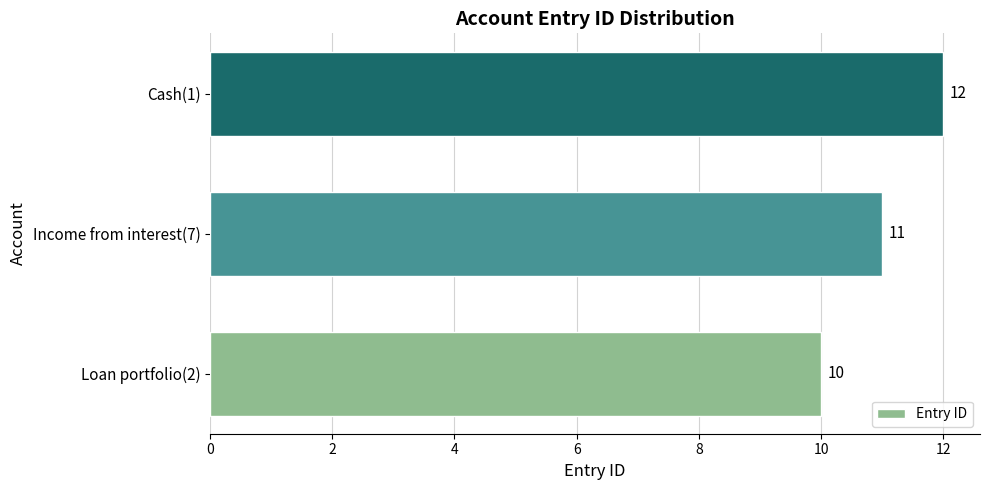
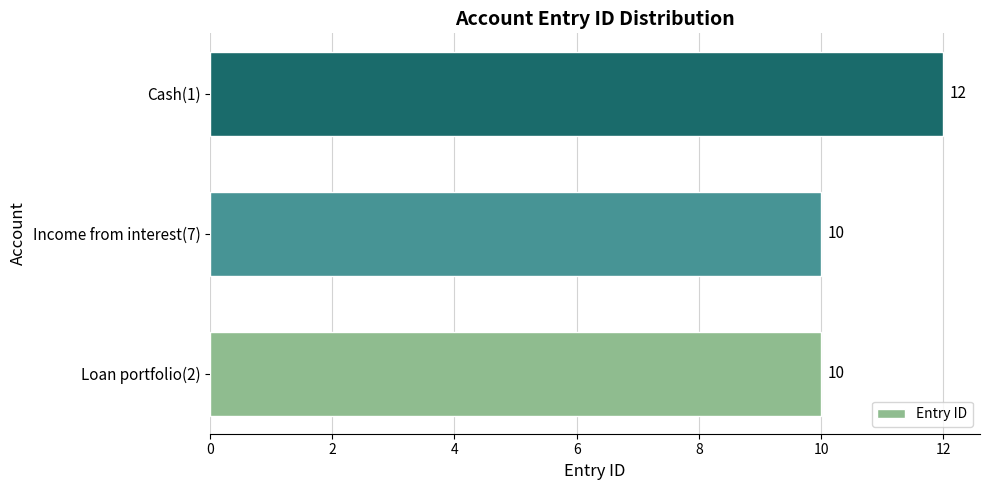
Income from interest(7): 11 -> 10
